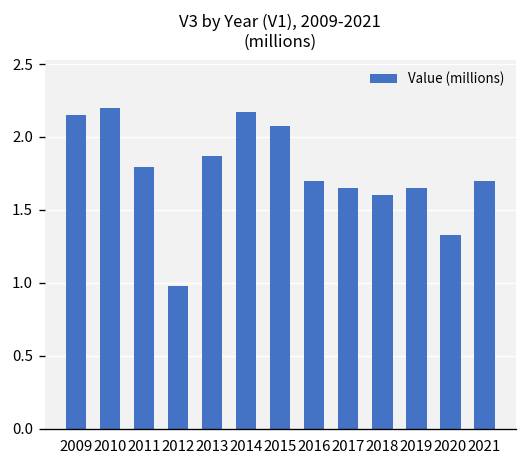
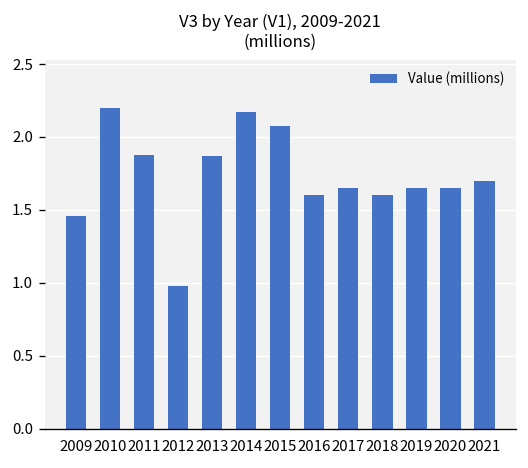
2009: 2.15 -> 1.46
2011: 1.80 -> 1.88
2016: 1.7 -> 1.6
2020: 1.33 -> 1.65
